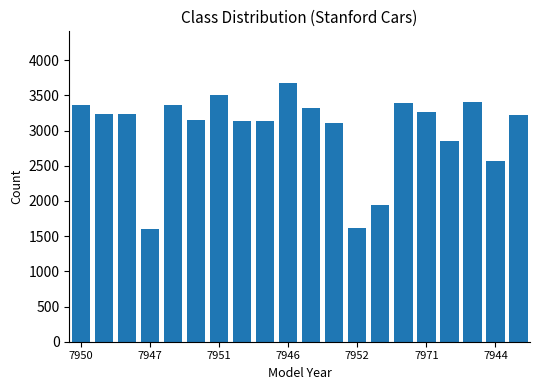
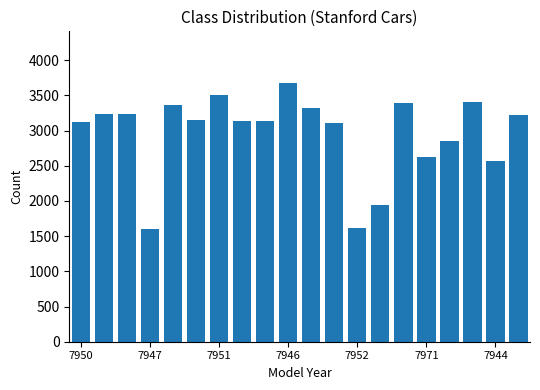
7950: 3400 -> 3100
7971: 3300 -> 2600
